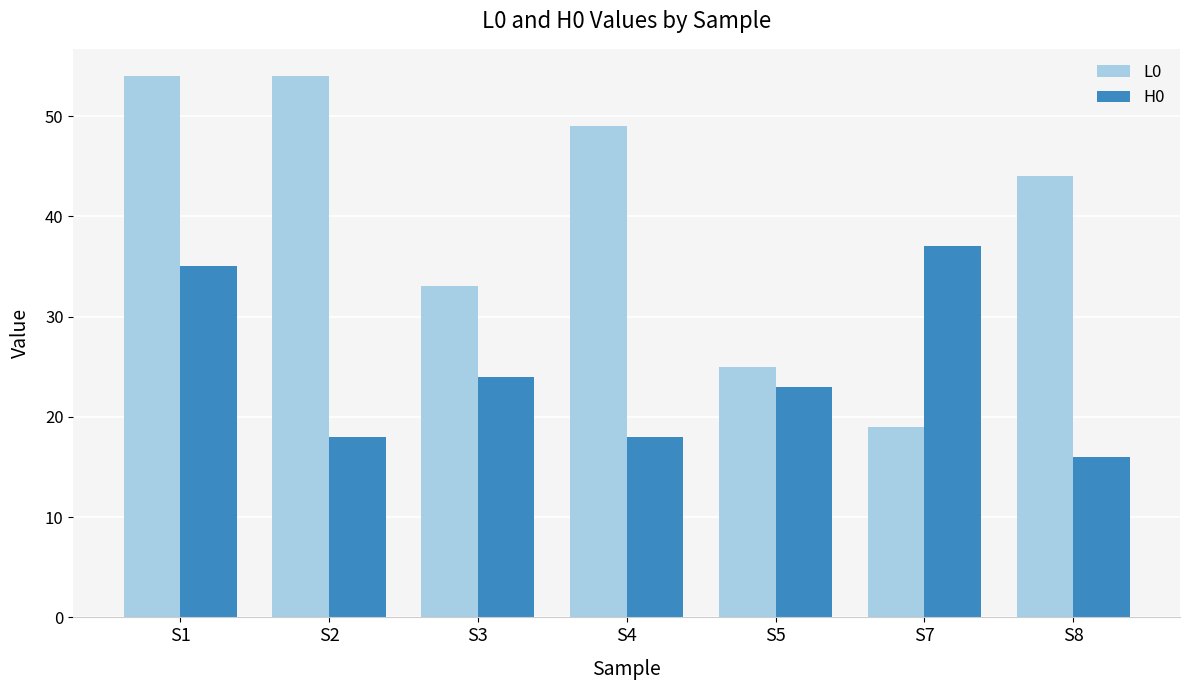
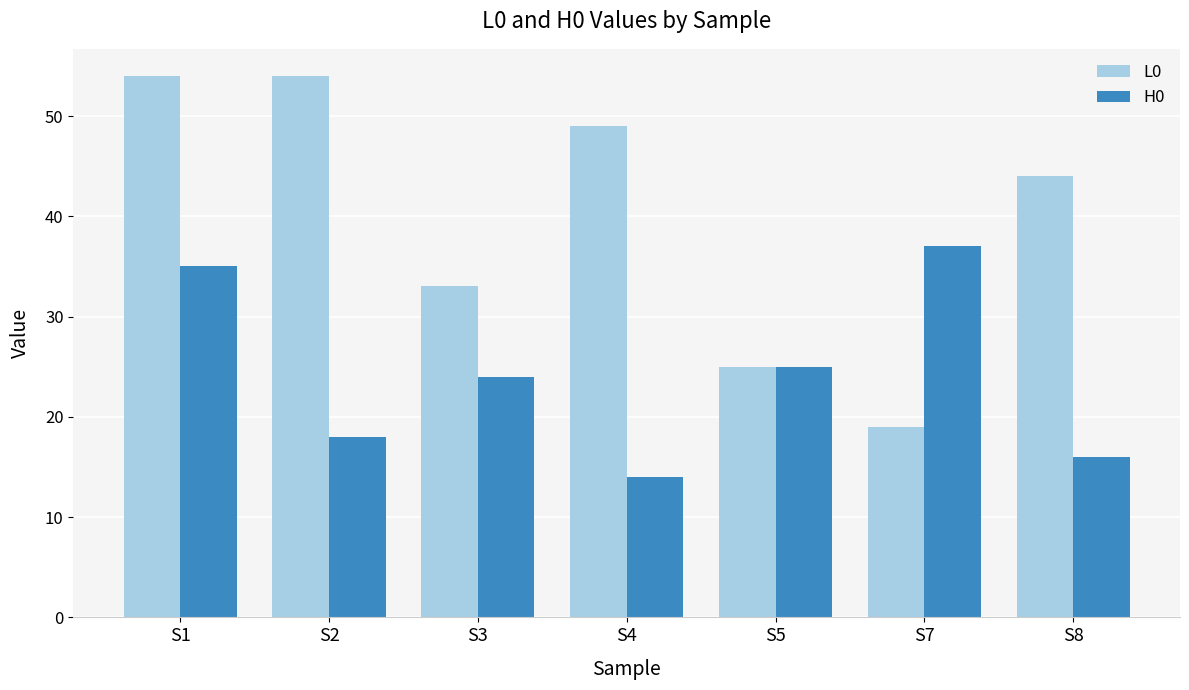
H0, S4: 18 -> 14
H0, S5: 23 -> 25
